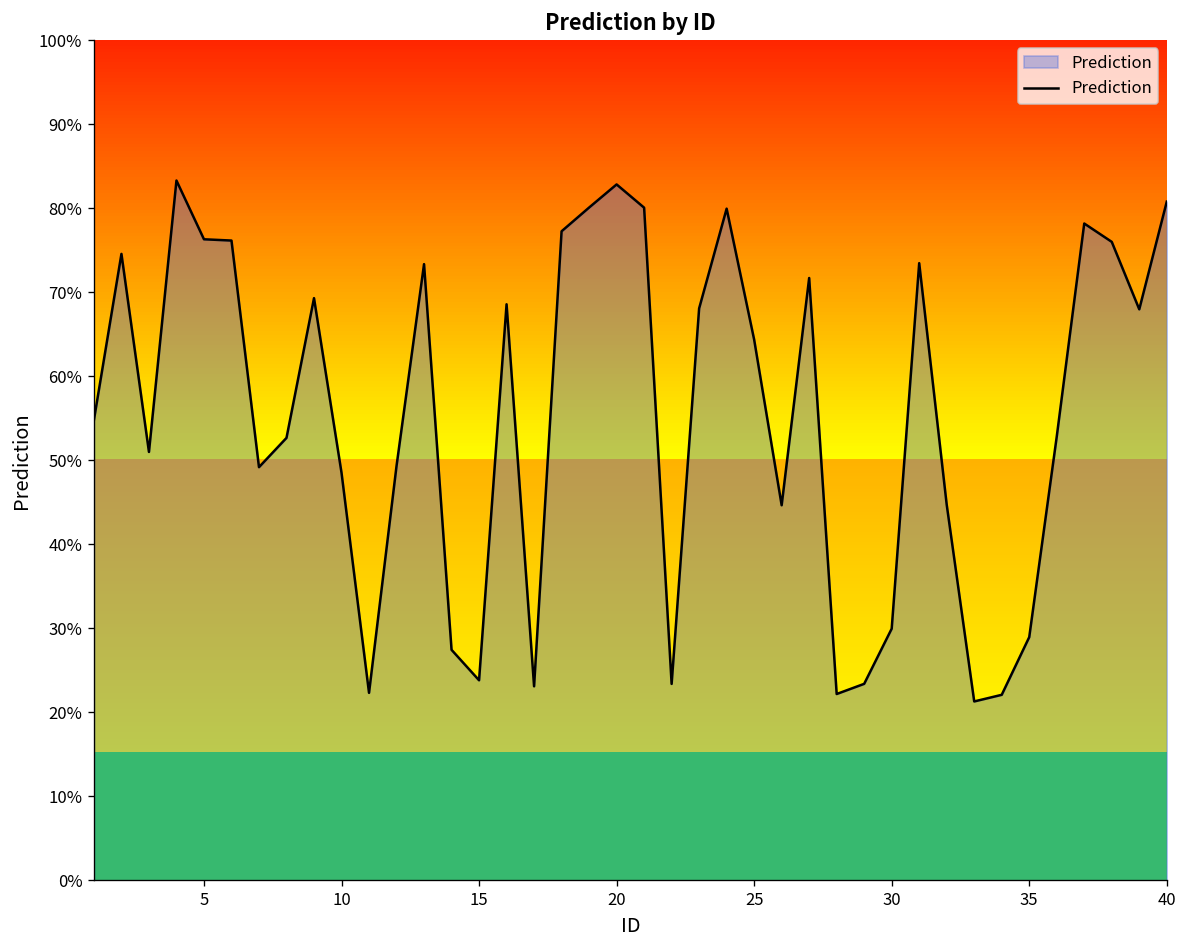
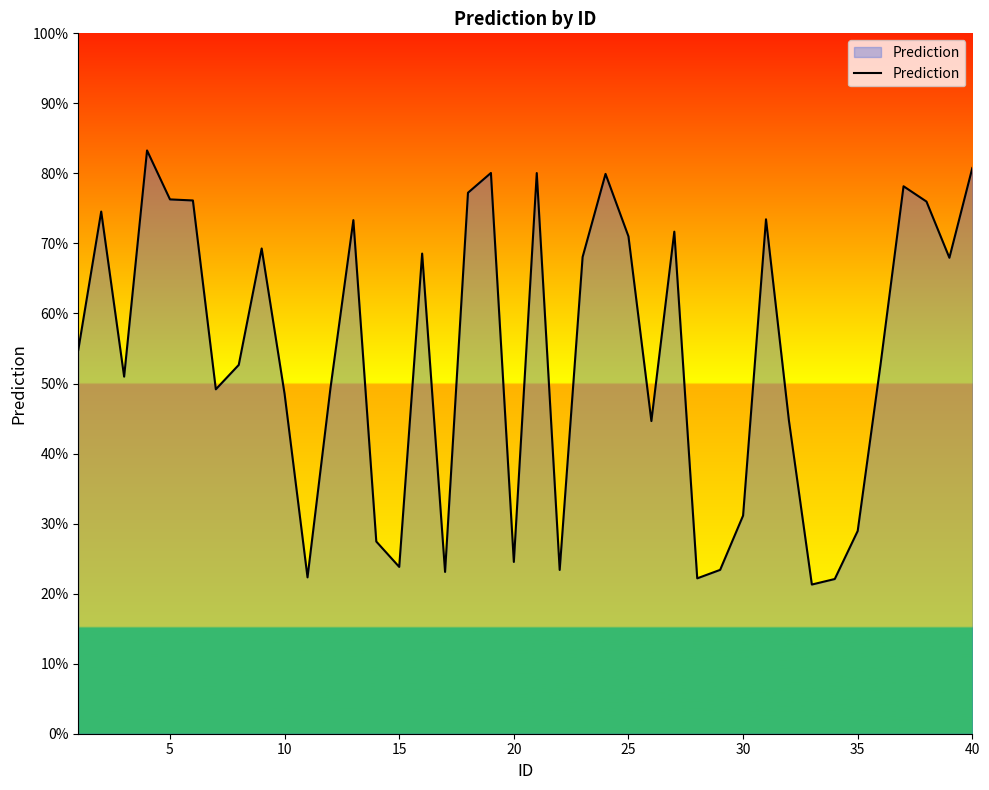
20: 83% -> 25%
25: 64% -> 71%
30: 30% -> 31%
